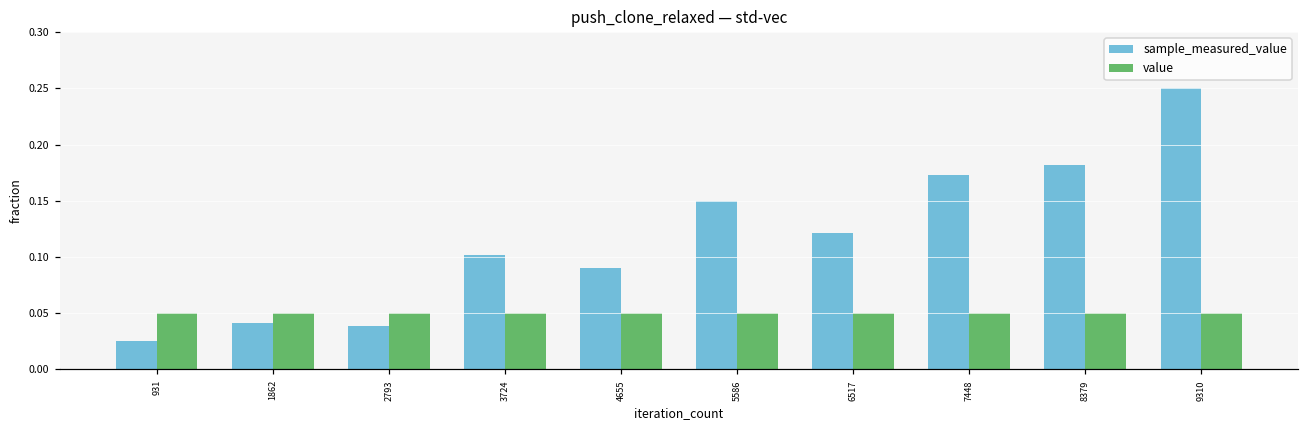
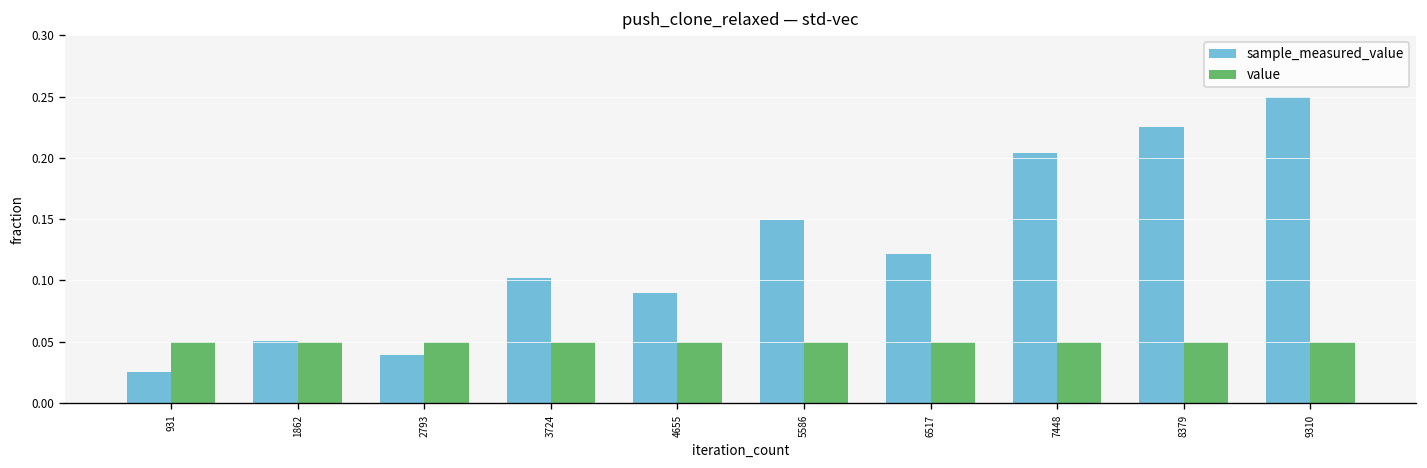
sample_measured_value, 1862: 0.041 -> 0.050
sample_measured_value, 7448: 0.173 -> 0.204
sample_measured_value, 8379: 0.182 -> 0.225
